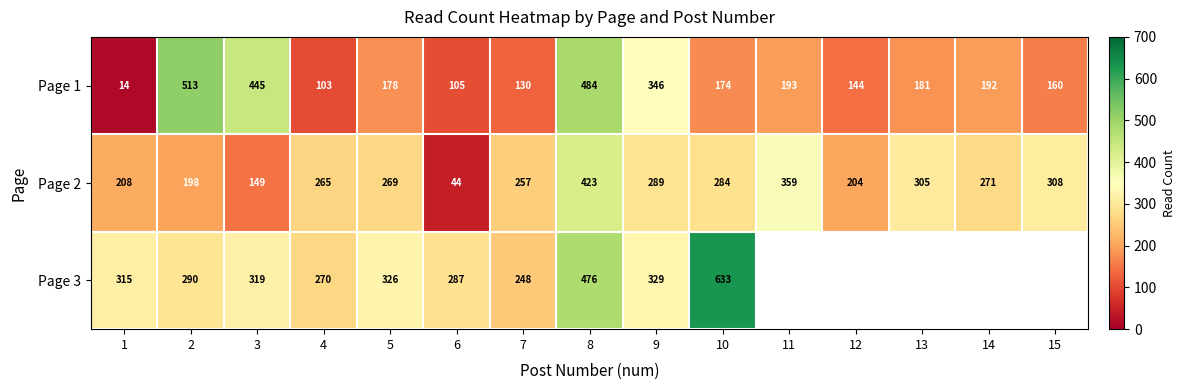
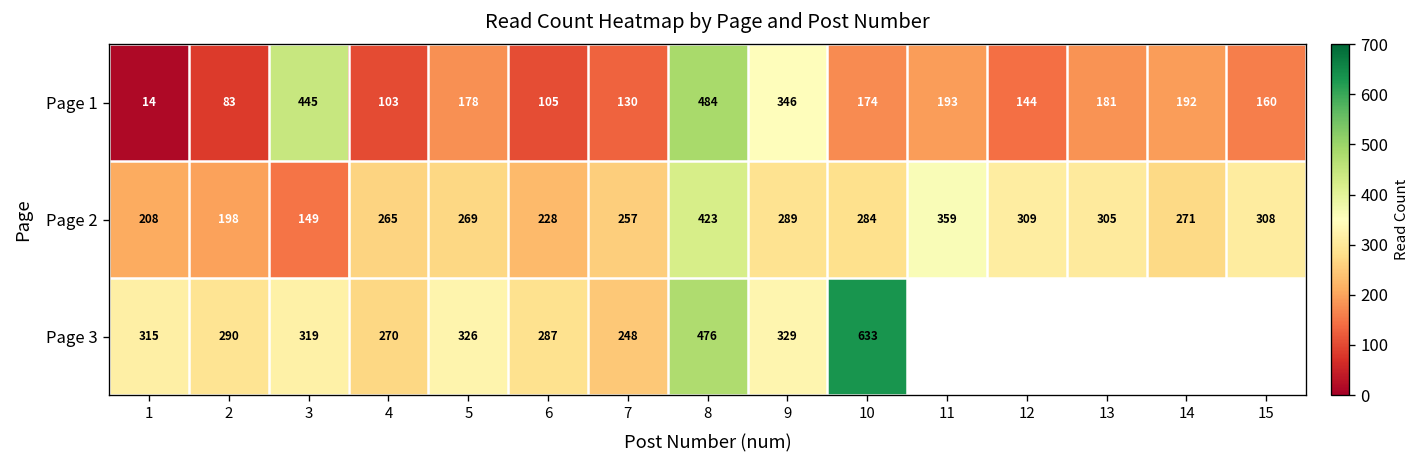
Page 1, 2: 513 -> 83
Page 2, 6: 44 -> 228
Page 2, 12: 204 -> 309
